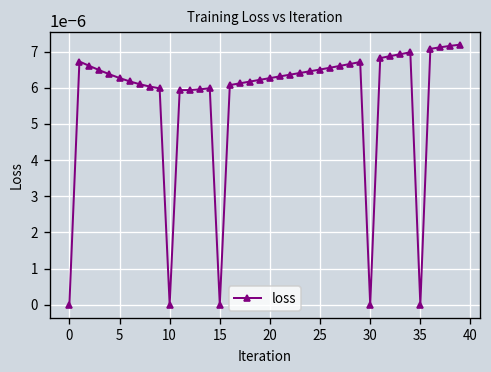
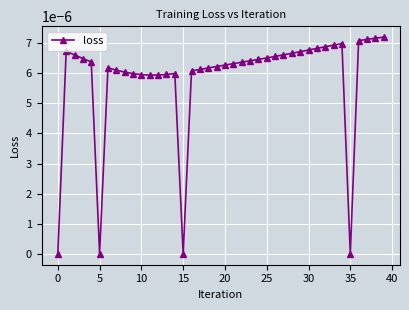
5: 0.00001 -> 0.00000
10: 0.00000 -> 0.00001
30: 0.00000 -> 0.00001
